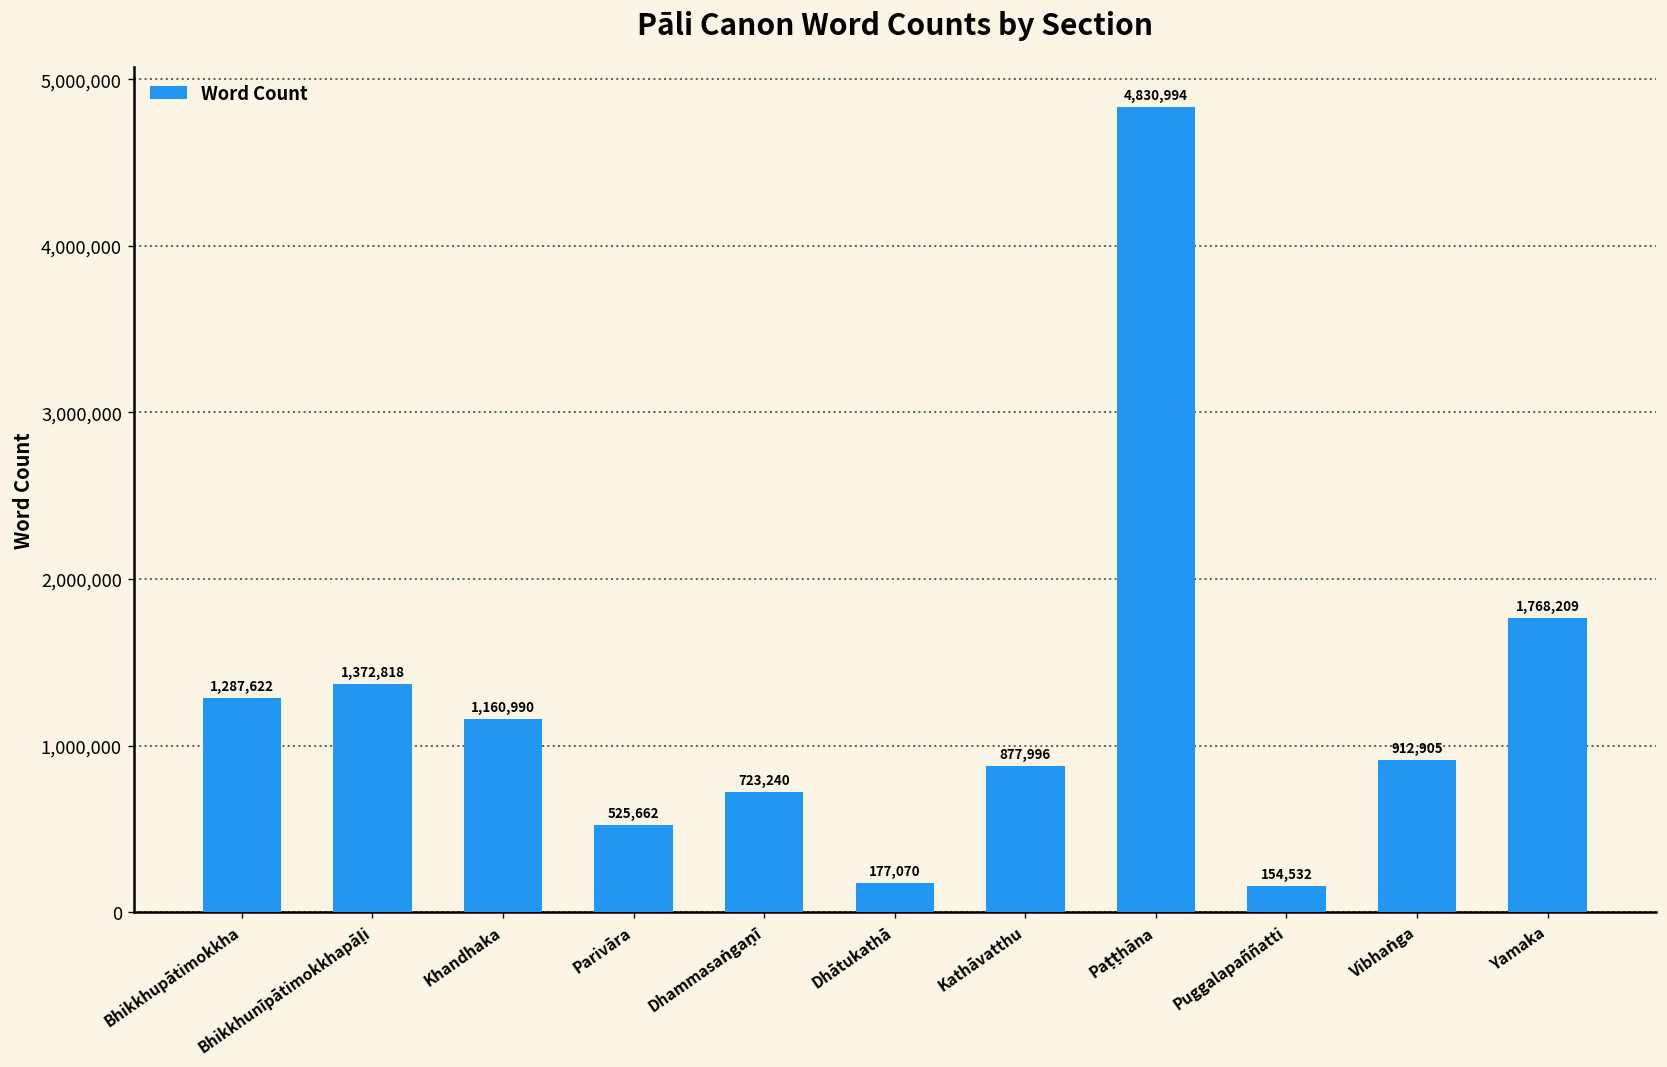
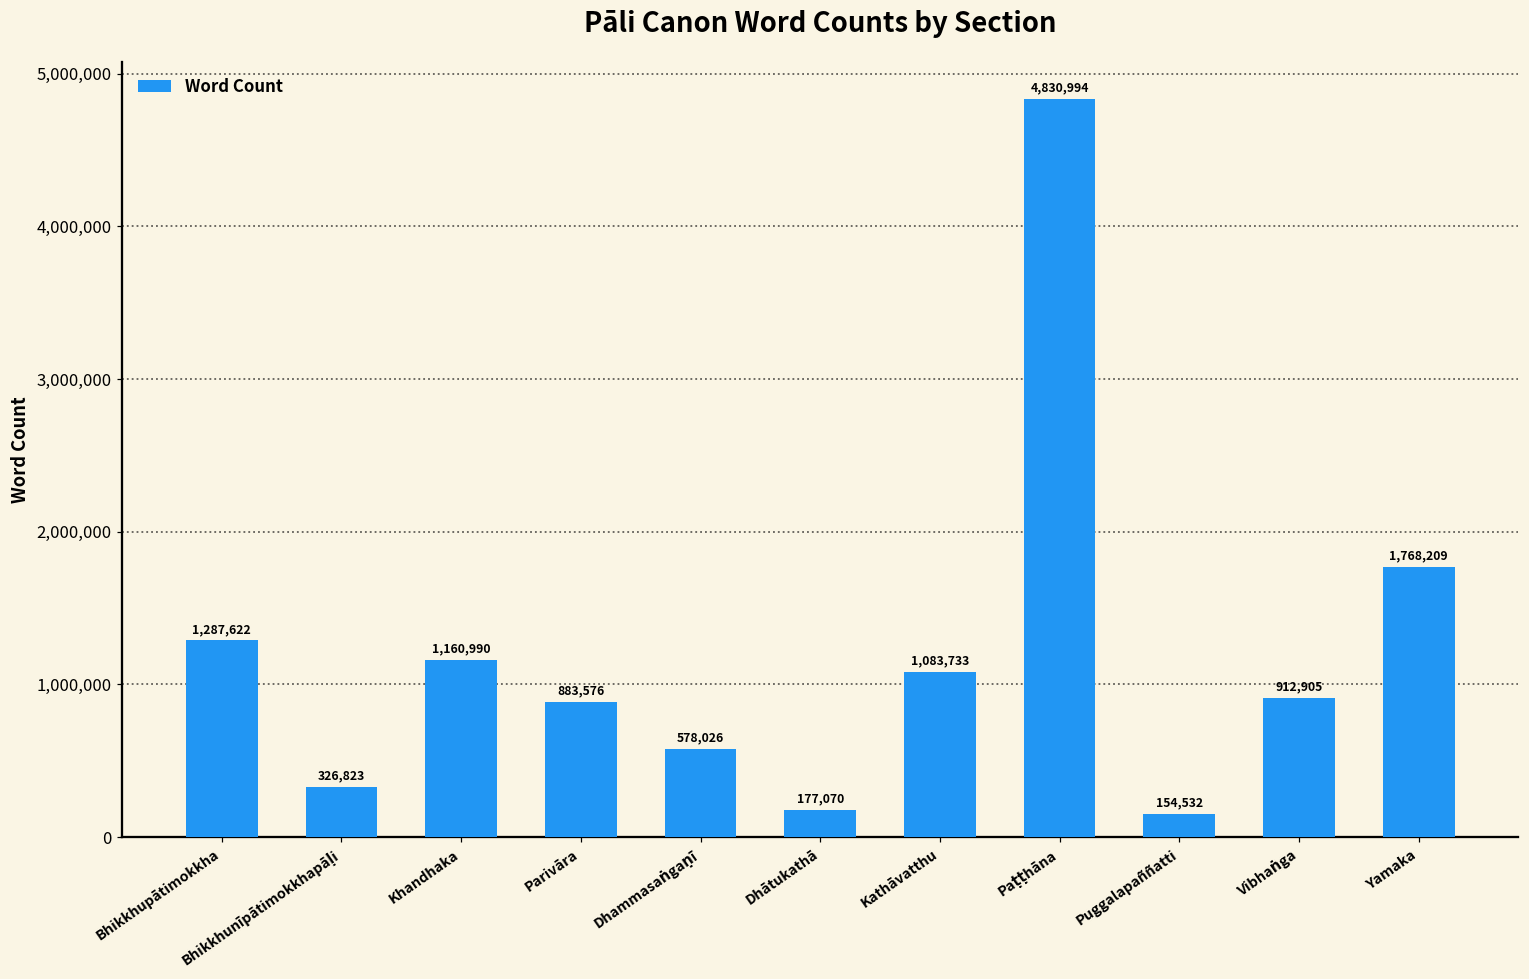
Bhikkhunīpātimokkhapāḷi: 1,372,818 -> 326,823
Parivāra: 525,662 -> 883,576
Dhammasaṅgaṇī: 723,240 -> 578,026
Kathāvatthu: 877,996 -> 1,083,733
